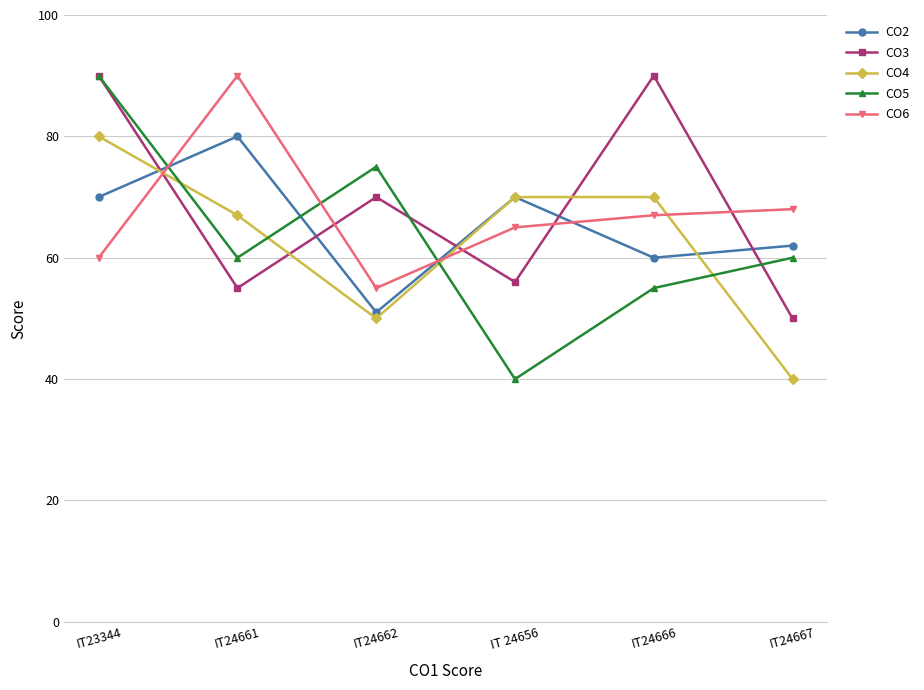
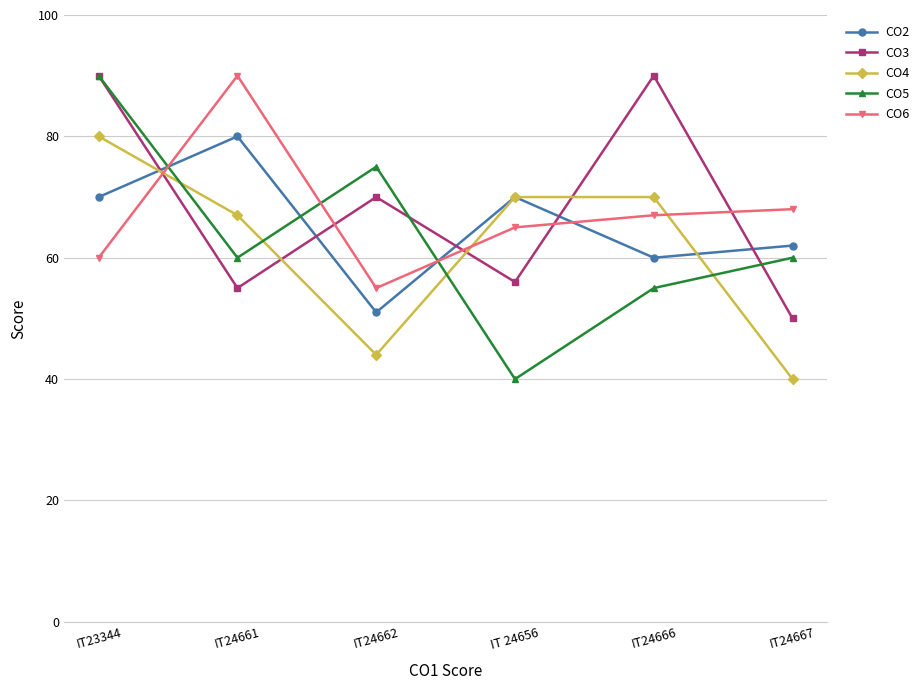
CO4, IT24662: 50 -> 44
